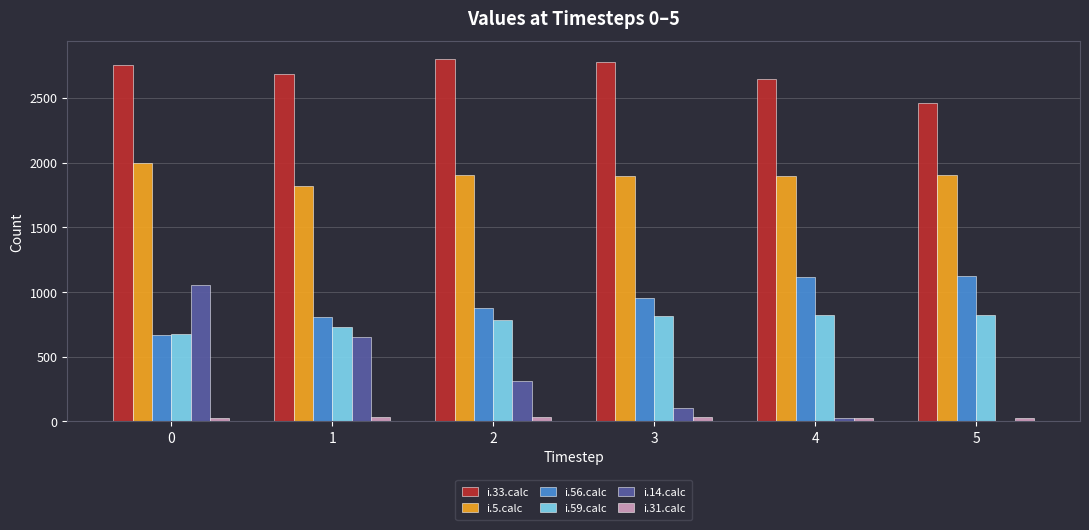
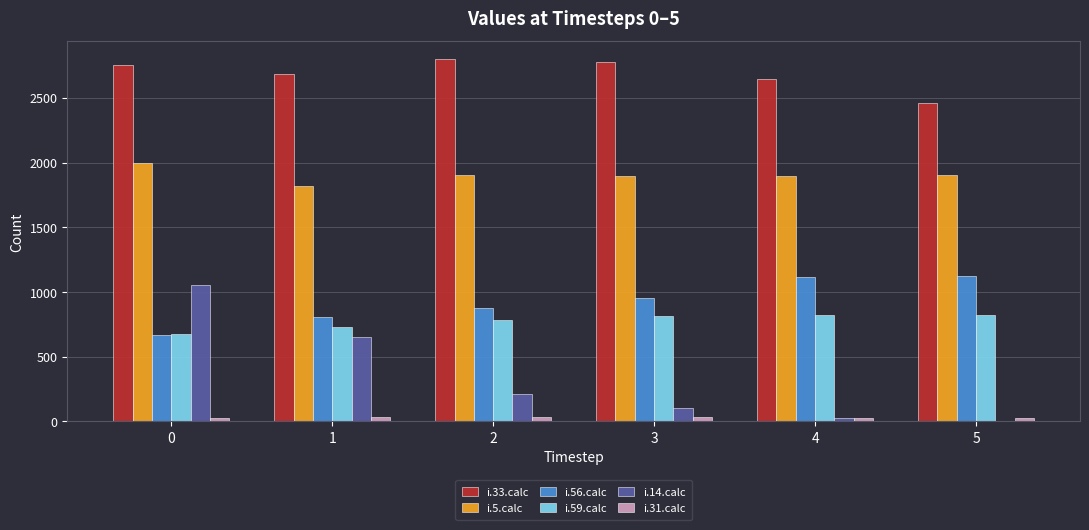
i.14.calc, 2: 310 -> 210
